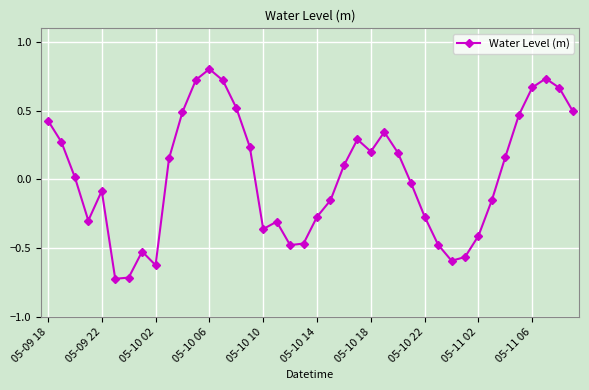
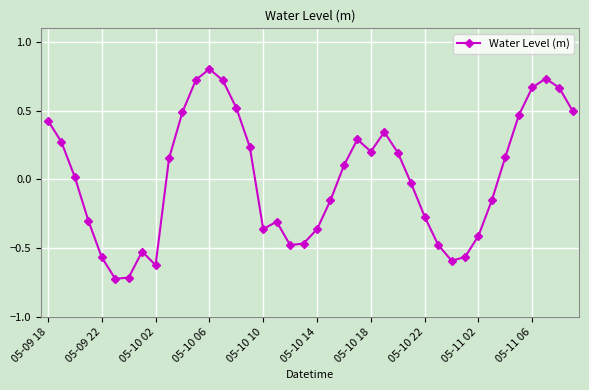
05-09 22: -0.08 -> -0.57
05-10 14: -0.27 -> -0.36
